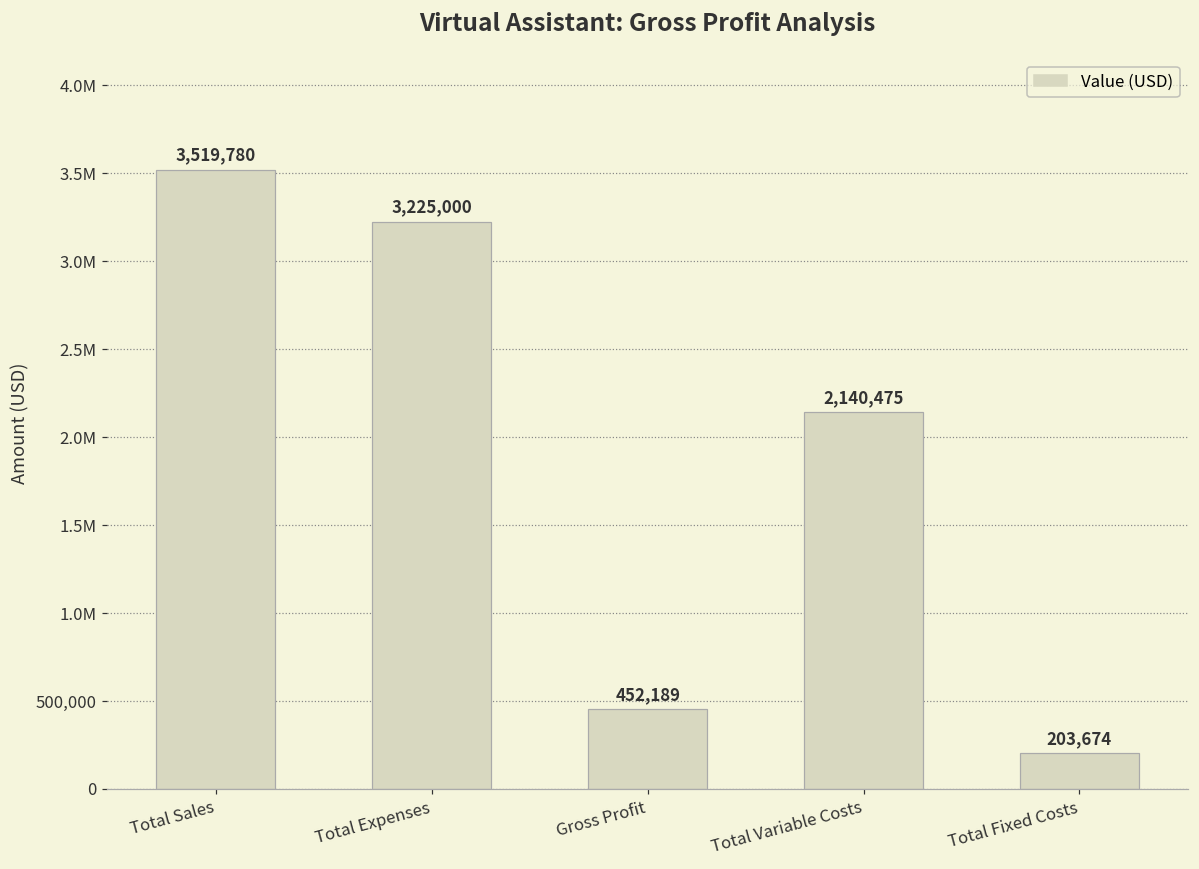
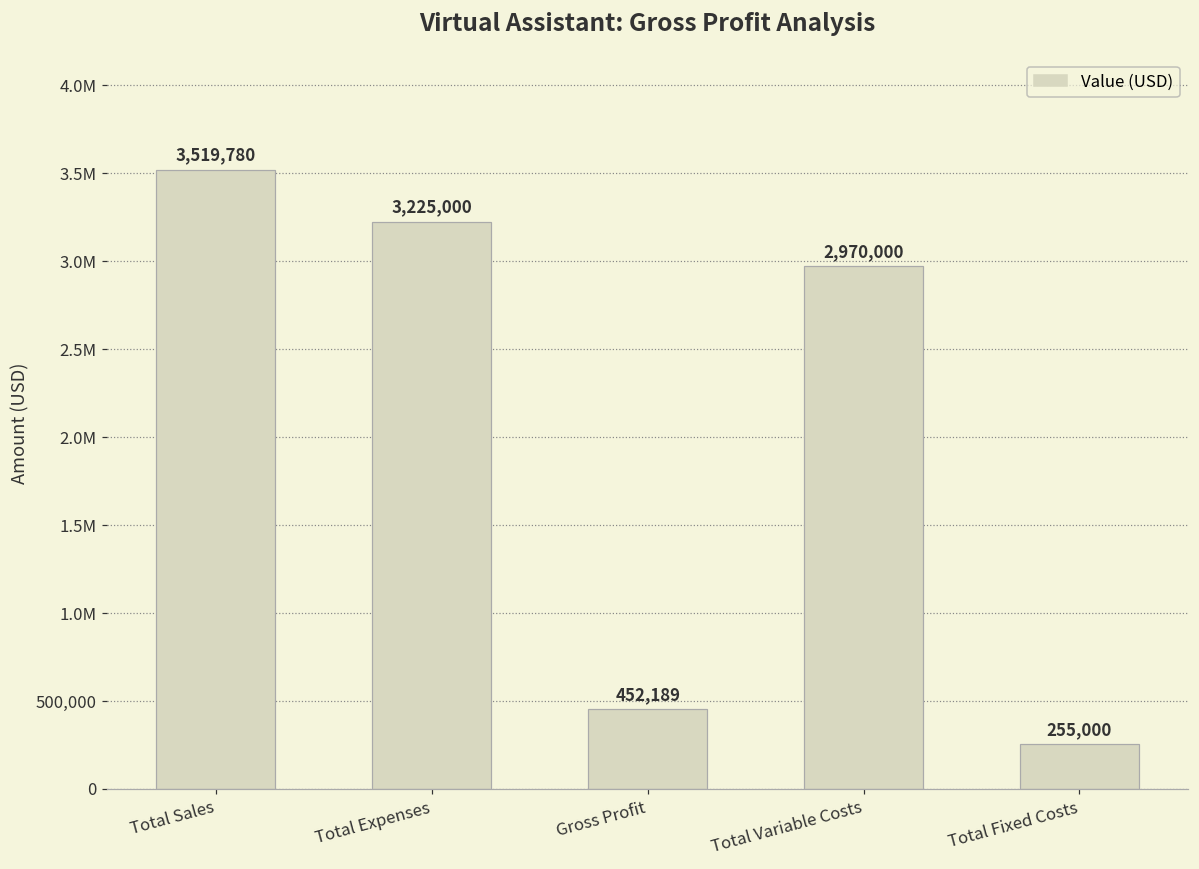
Total Variable Costs: 2,140,475 -> 2,970,000
Total Fixed Costs: 203,674 -> 255,000
